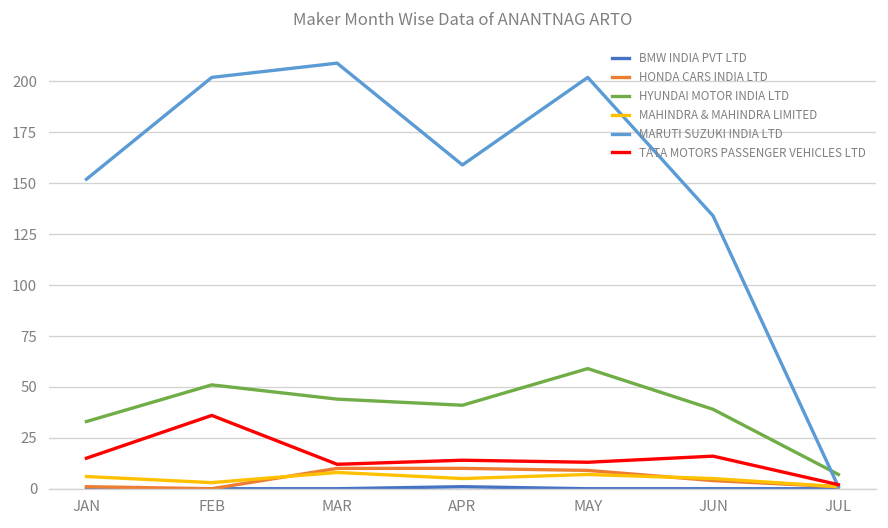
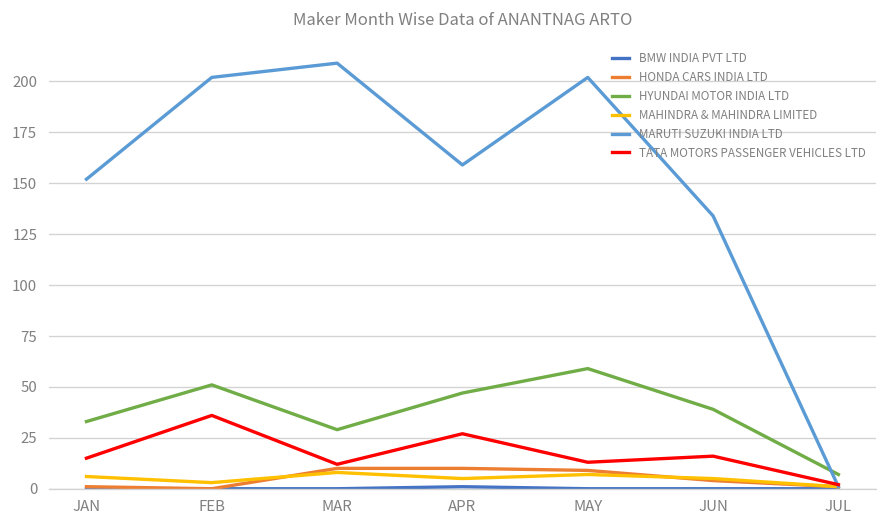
HYUNDAI MOTOR INDIA LTD, MAR: 44 -> 29
HYUNDAI MOTOR INDIA LTD, APR: 41 -> 47
TATA MOTORS PASSENGER VEHICLES LTD, APR: 14 -> 27
